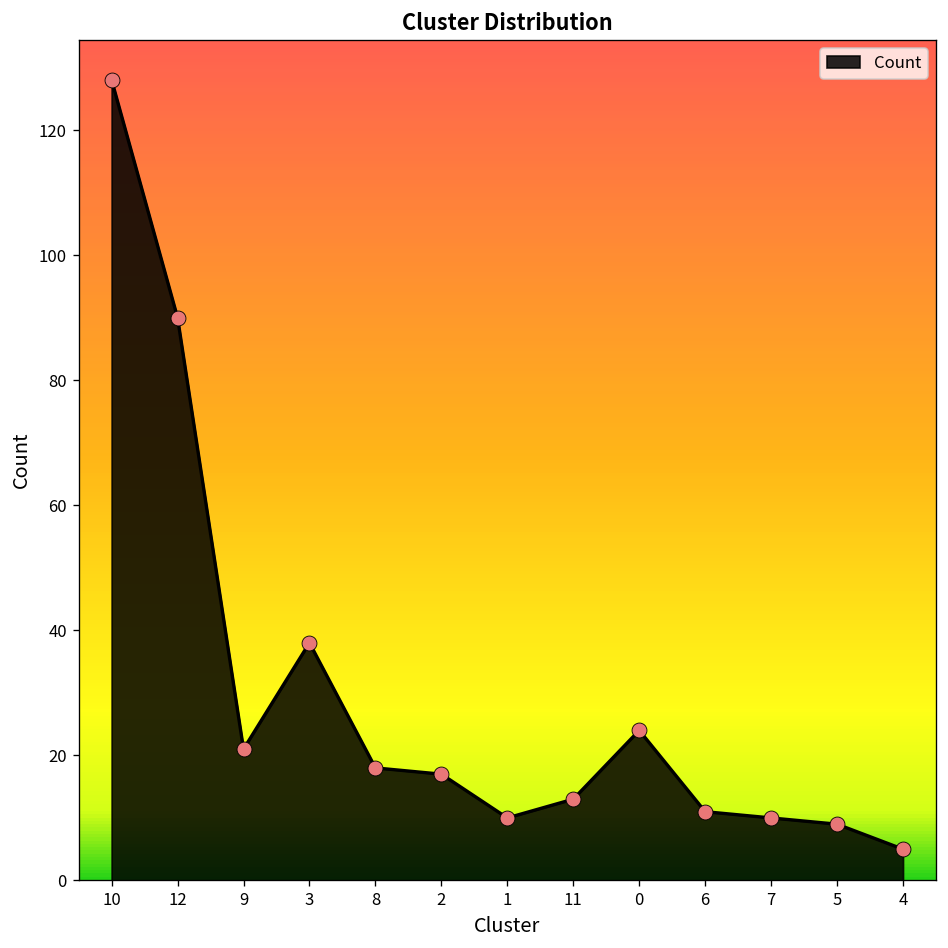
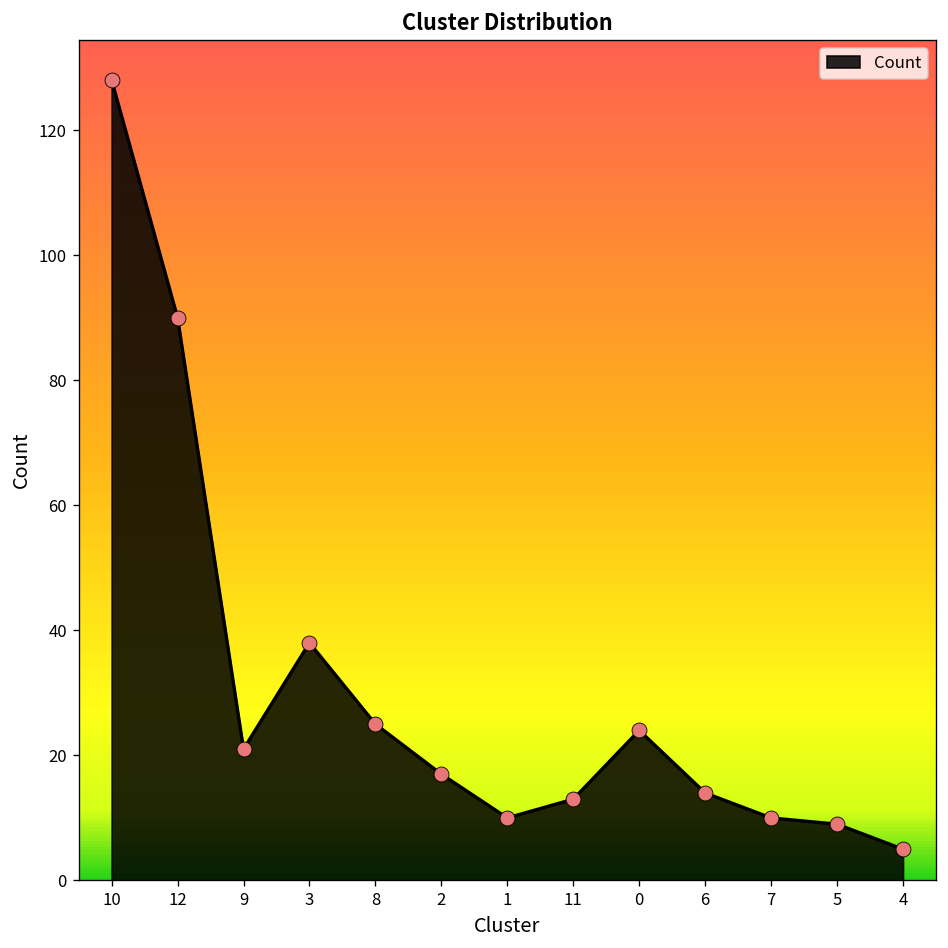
8: 18 -> 25
6: 11 -> 14
